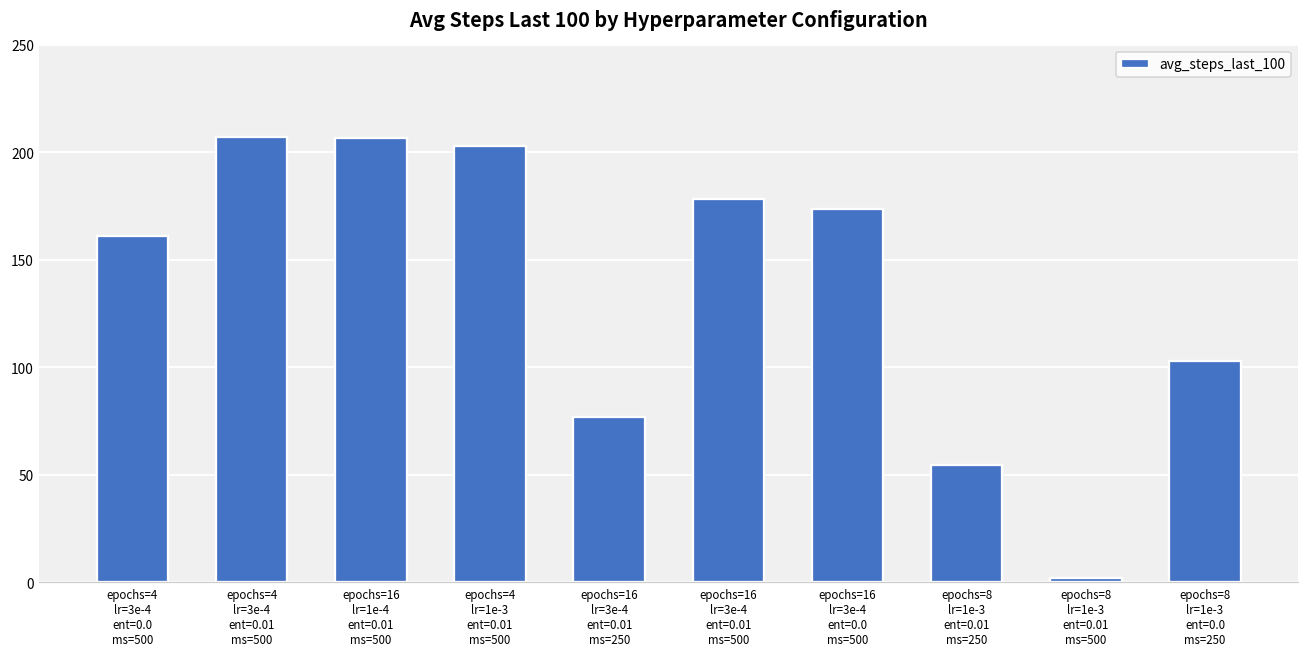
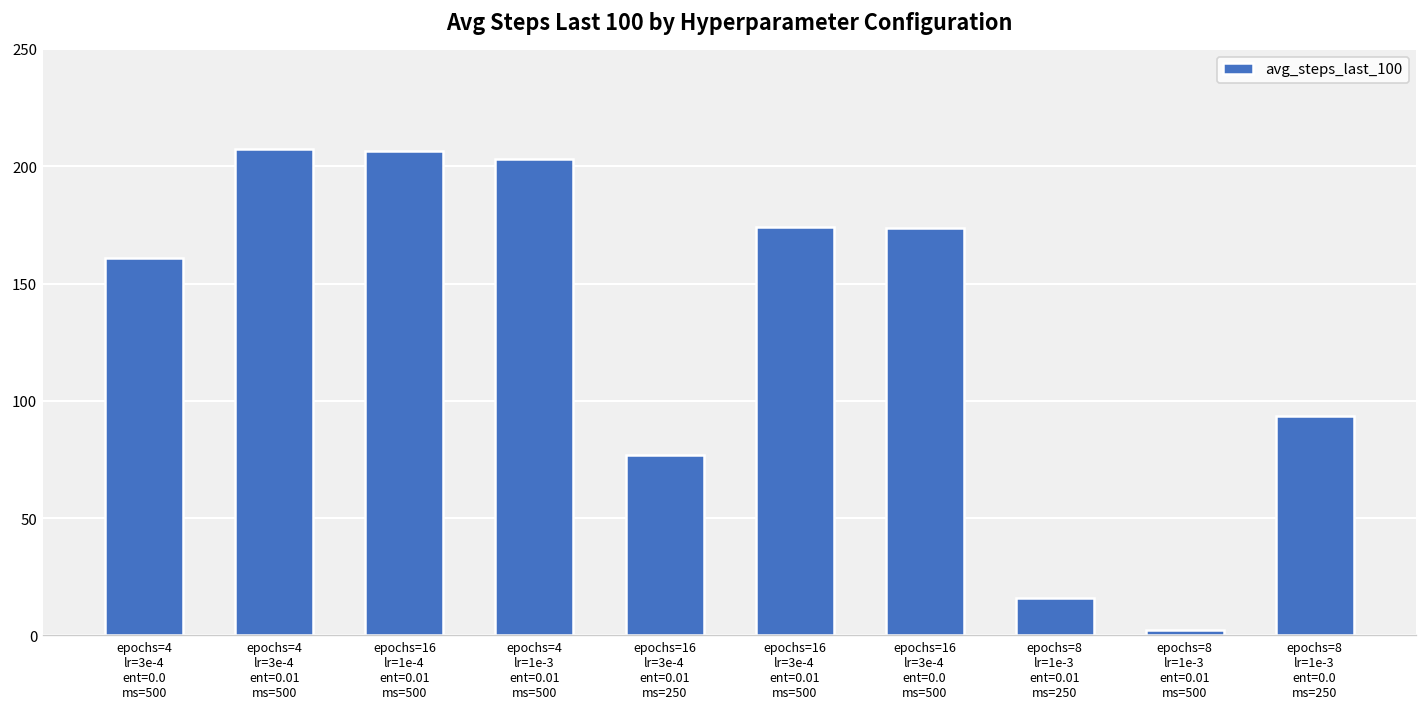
epochs=16 lr=3e-4 ent=0.01 ms=500: 178 -> 174
epochs=8 lr=1e-3 ent=0.01 ms=250: 55 -> 16
epochs=8 lr=1e-3 ent=0.0 ms=250: 103 -> 94
